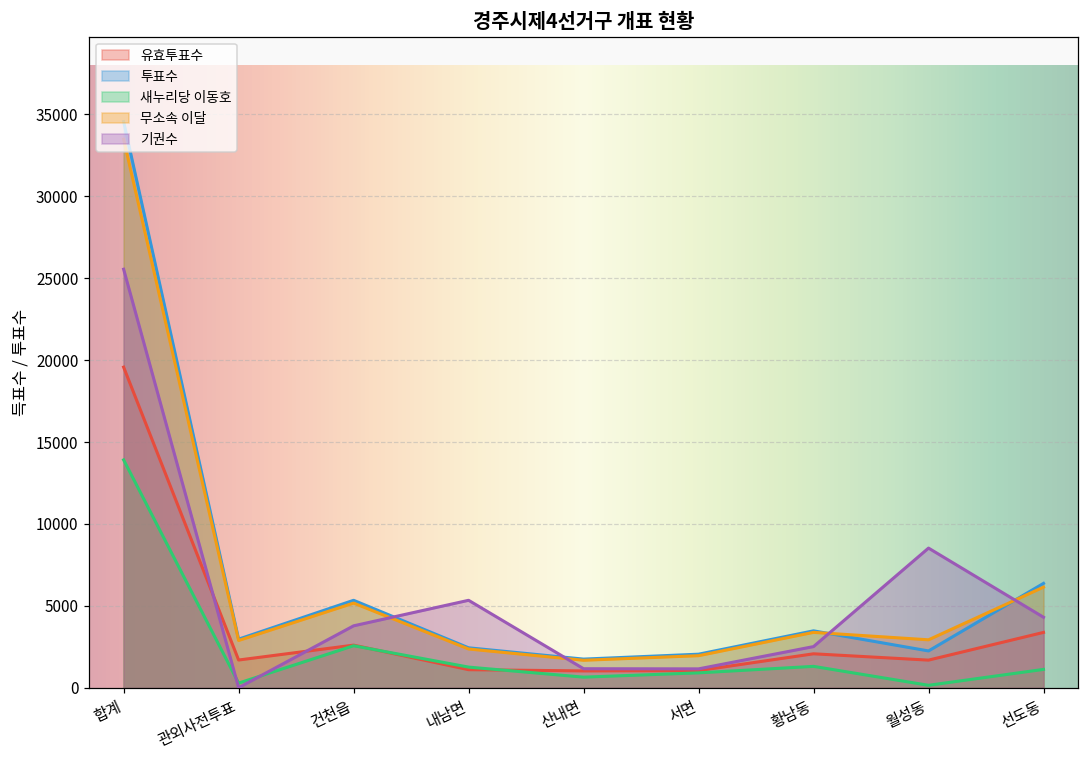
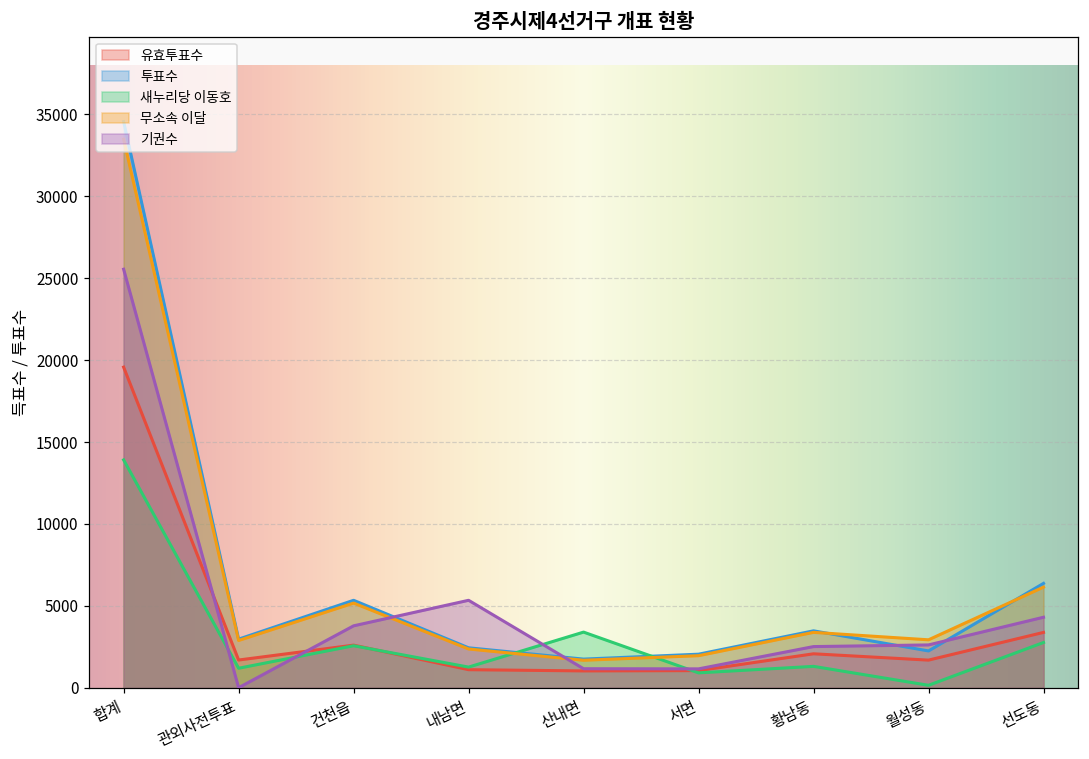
새누리당 이동호, 관외사전투표: 300 -> 1200
새누리당 이동호, 산내면: 700 -> 3400
기권수, 월성동: 8500 -> 2600
새누리당 이동호, 선도동: 1100 -> 2800
